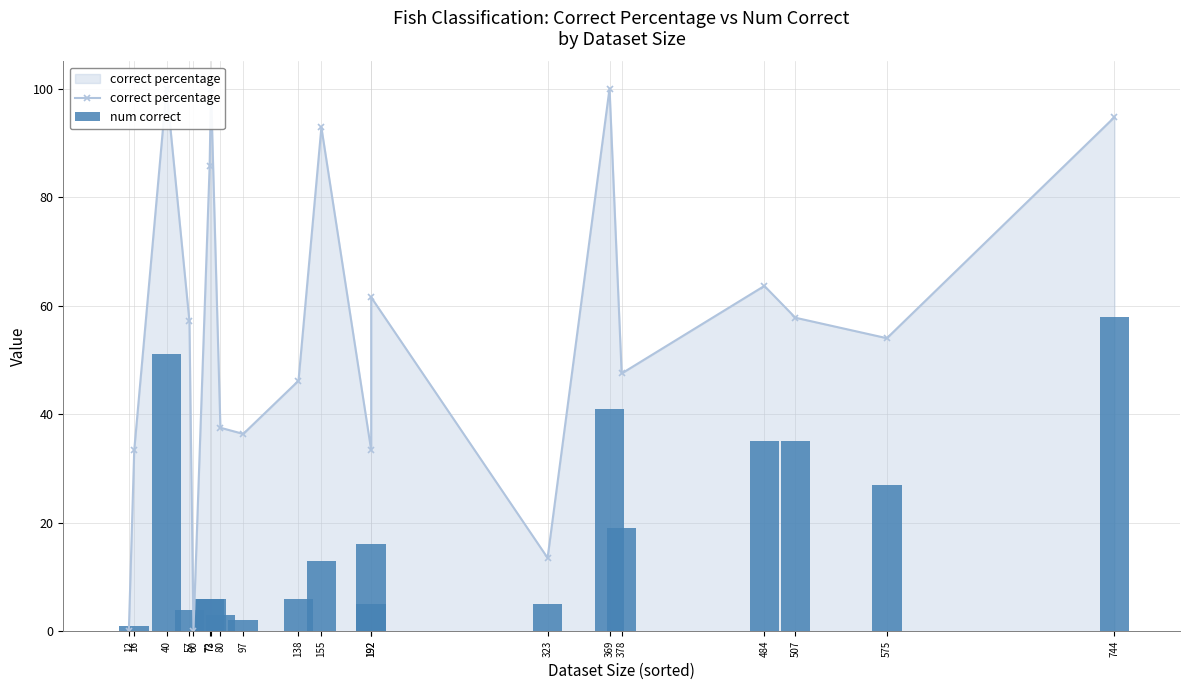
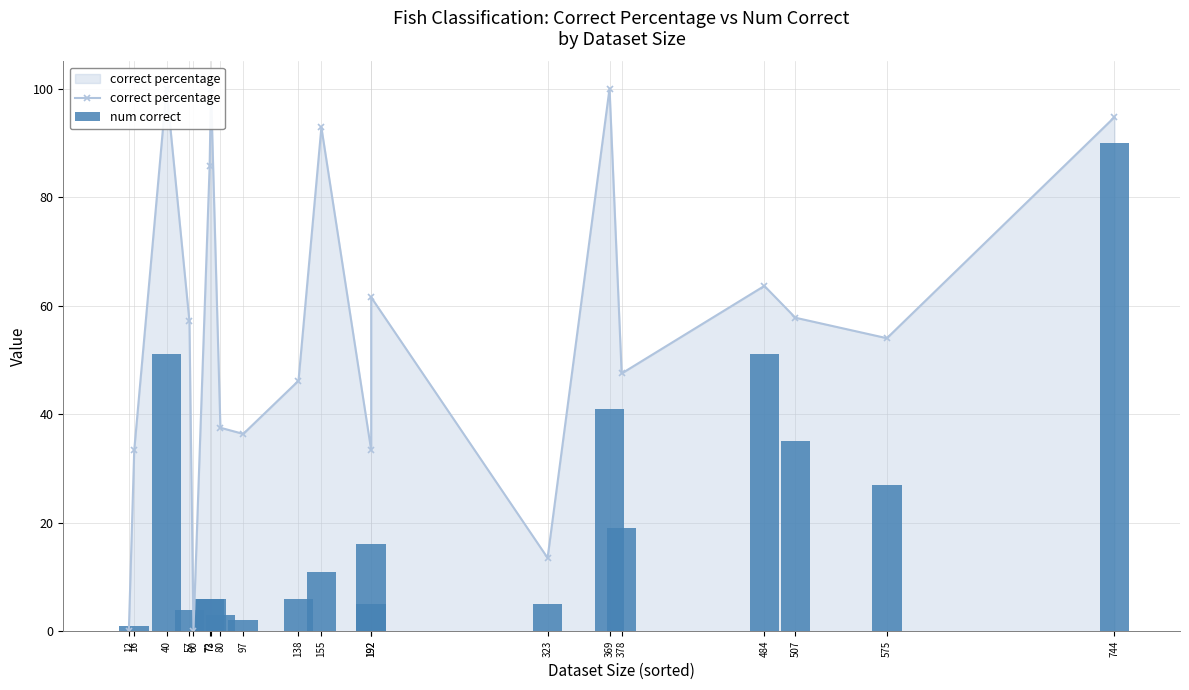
num correct, 155: 13 -> 11
num correct, 484: 35 -> 51
num correct, 744: 58 -> 90
